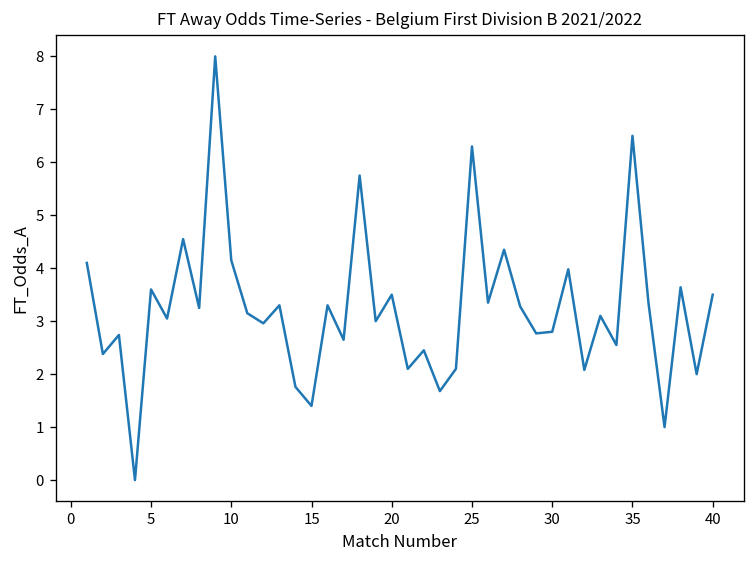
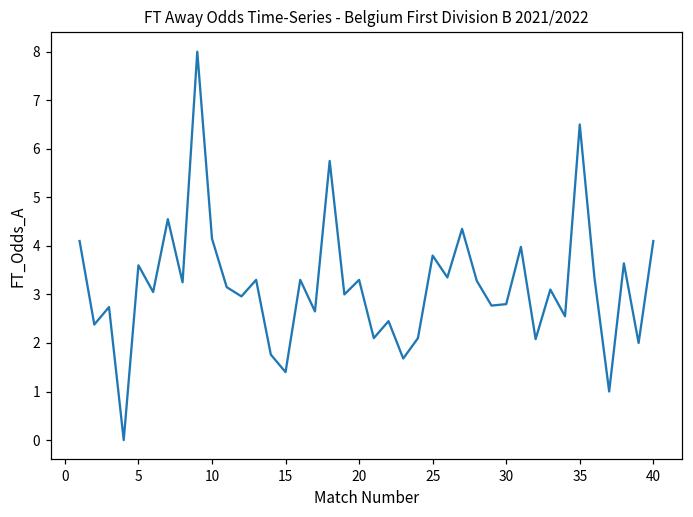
20: 3.5 -> 3.3
25: 6.3 -> 3.8
40: 3.5 -> 4.1
